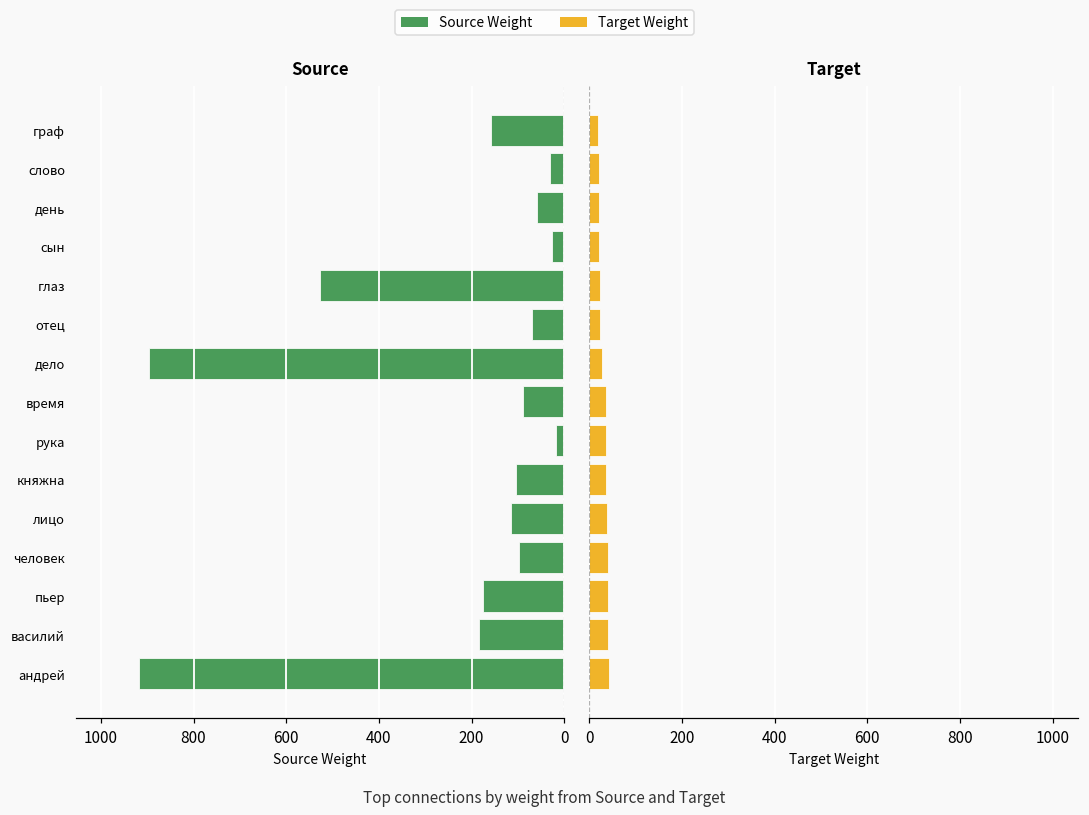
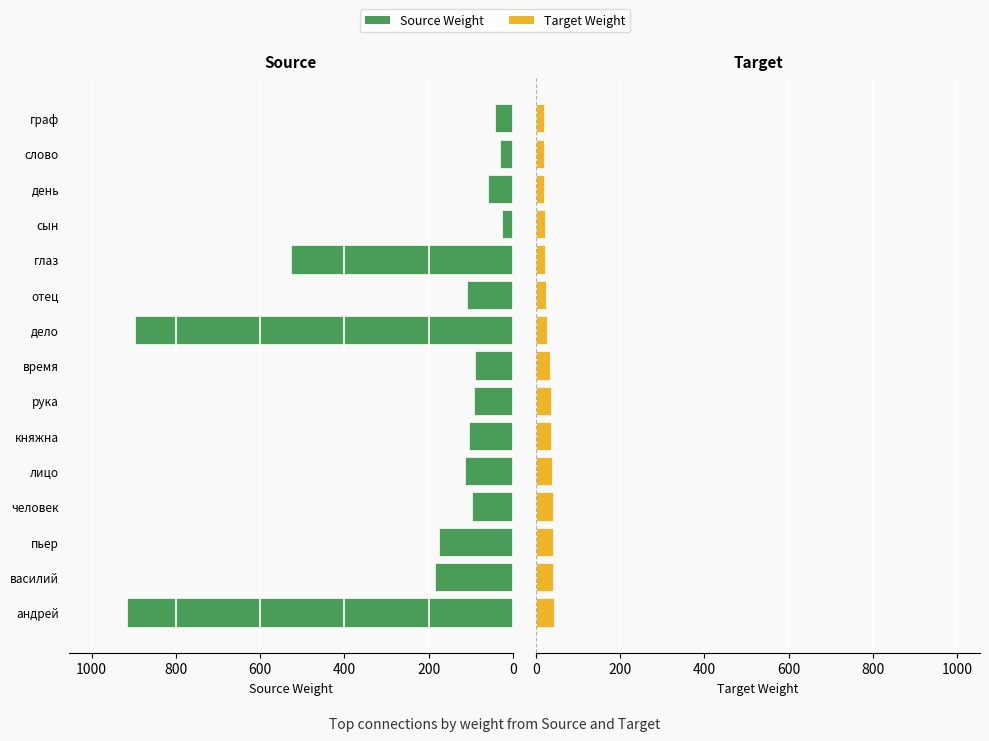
Source, граф: 160 -> 40
Source, отец: 70 -> 110
Source, рука: 20 -> 90
